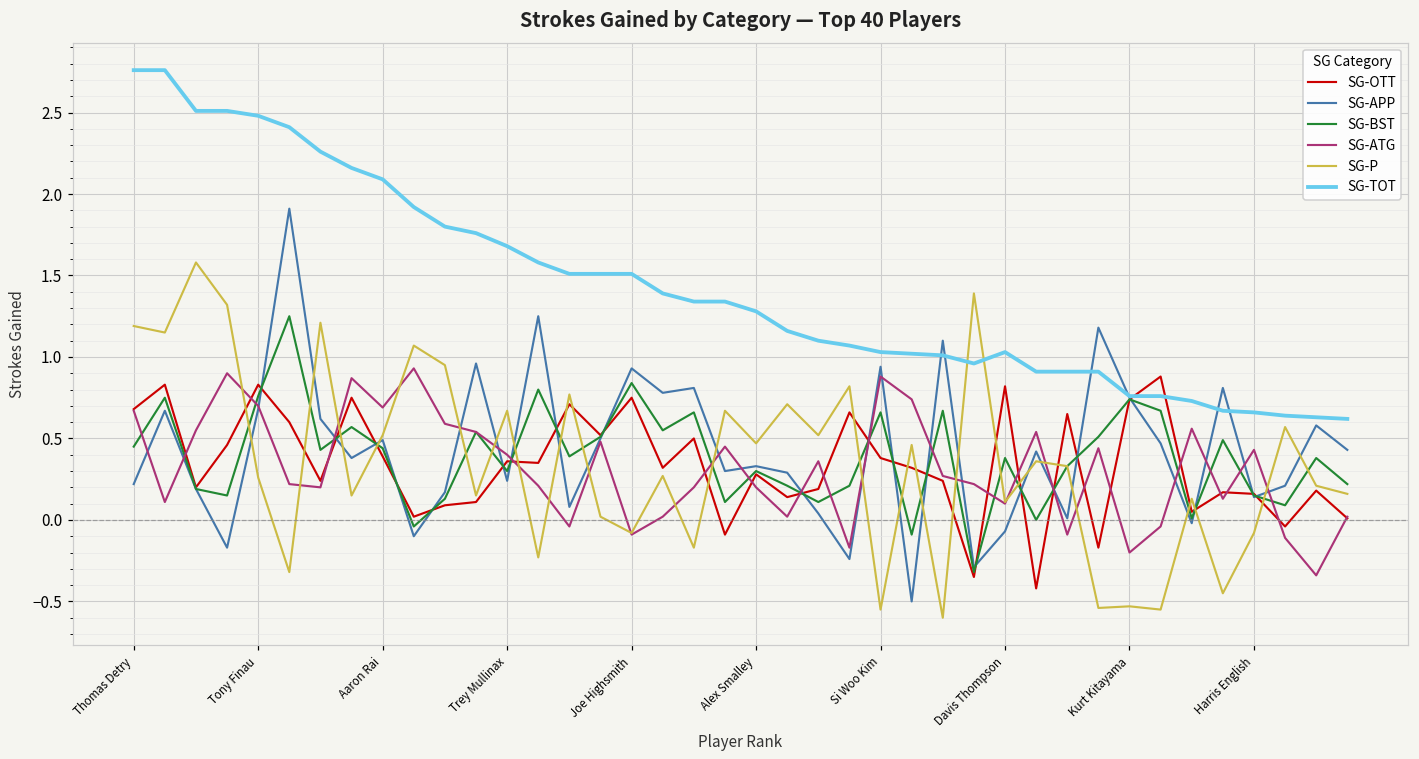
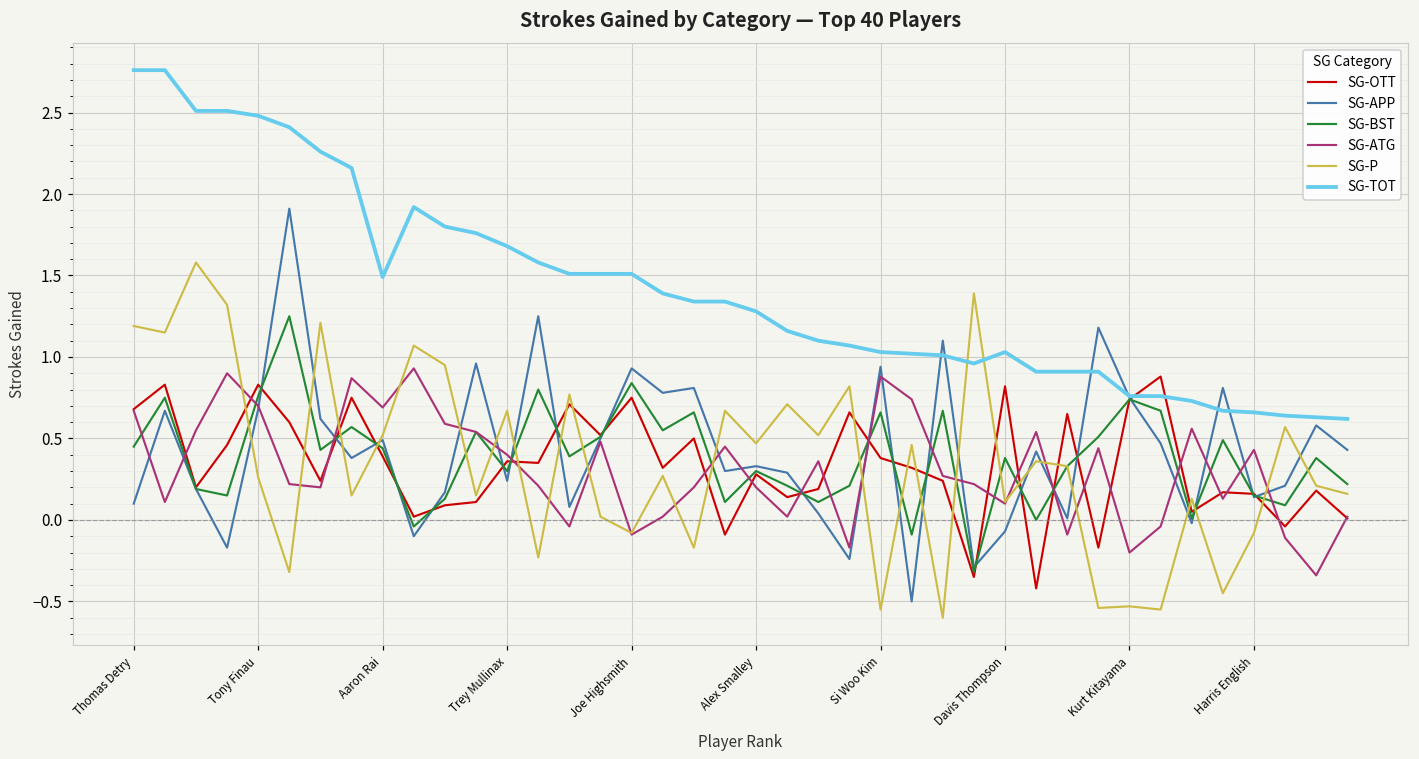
SG-APP, Thomas Detry: 0.22 -> 0.10
SG-TOT, Aaron Rai: 2.09 -> 1.49
